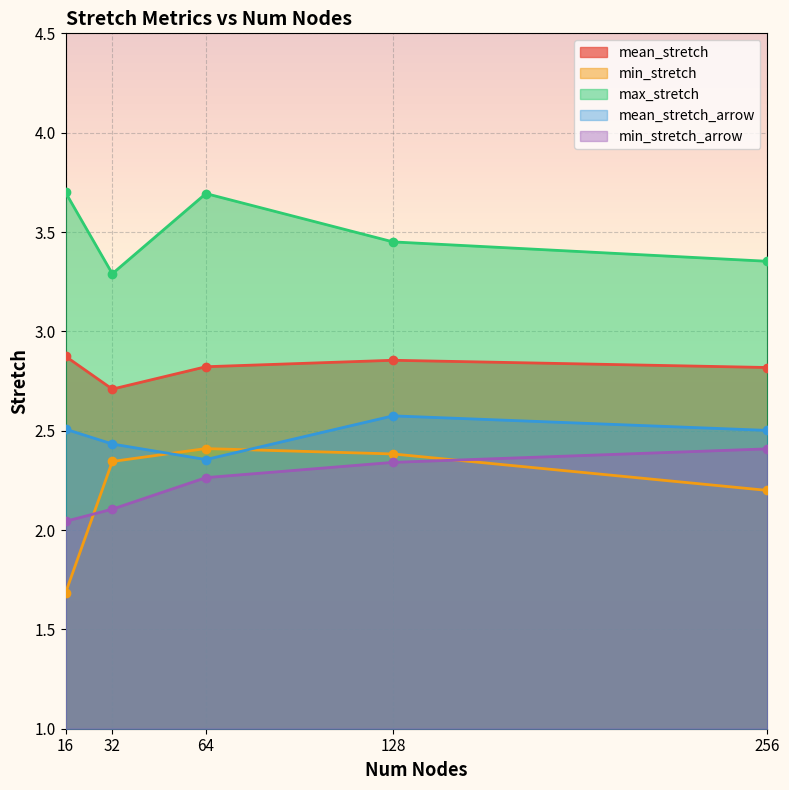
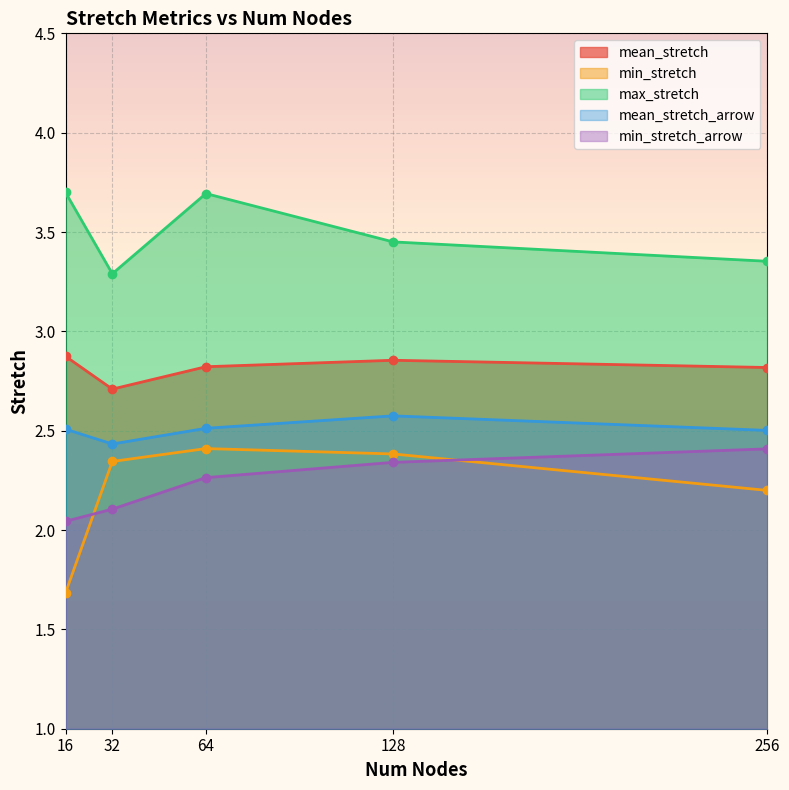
mean_stretch_arrow, 64: 2.35 -> 2.51
